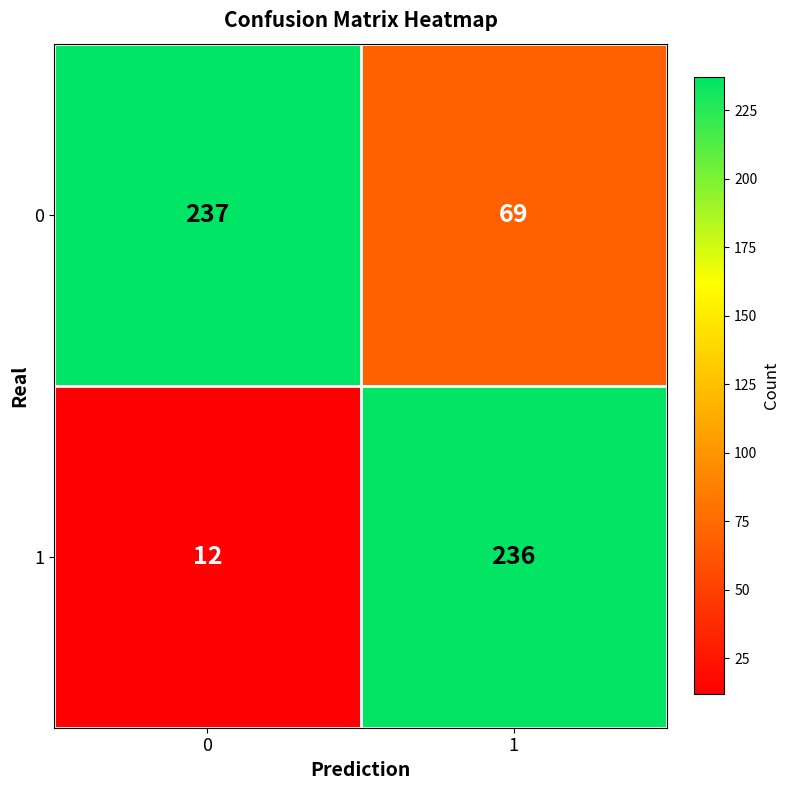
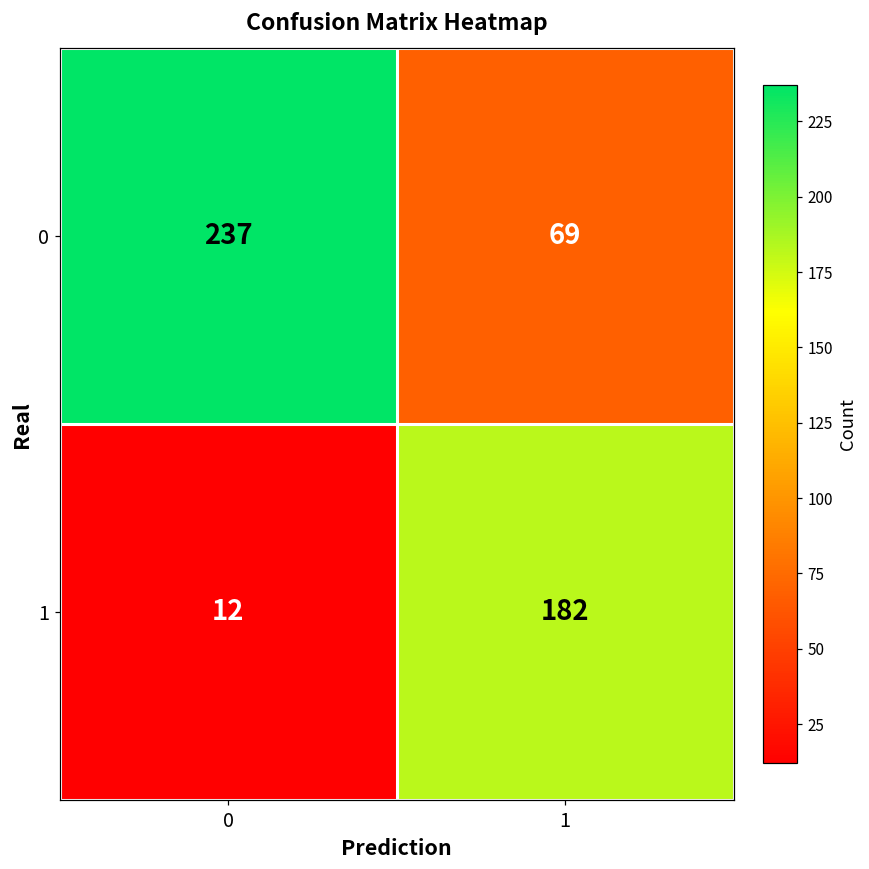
1, 1: 236 -> 182
